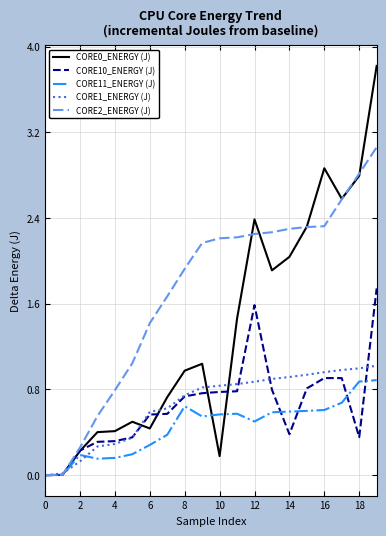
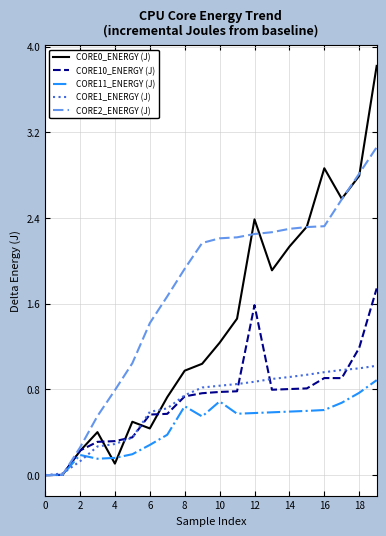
CORE0_ENERGY (J), 4: 0.41 -> 0.11
CORE0_ENERGY (J), 10: 0.18 -> 1.24
CORE11_ENERGY (J), 10: 0.57 -> 0.69
CORE11_ENERGY (J), 12: 0.50 -> 0.58
CORE0_ENERGY (J), 14: 2.04 -> 2.13
CORE10_ENERGY (J), 14: 0.38 -> 0.80
CORE10_ENERGY (J), 18: 0.35 -> 1.19
CORE11_ENERGY (J), 18: 0.87 -> 0.77
